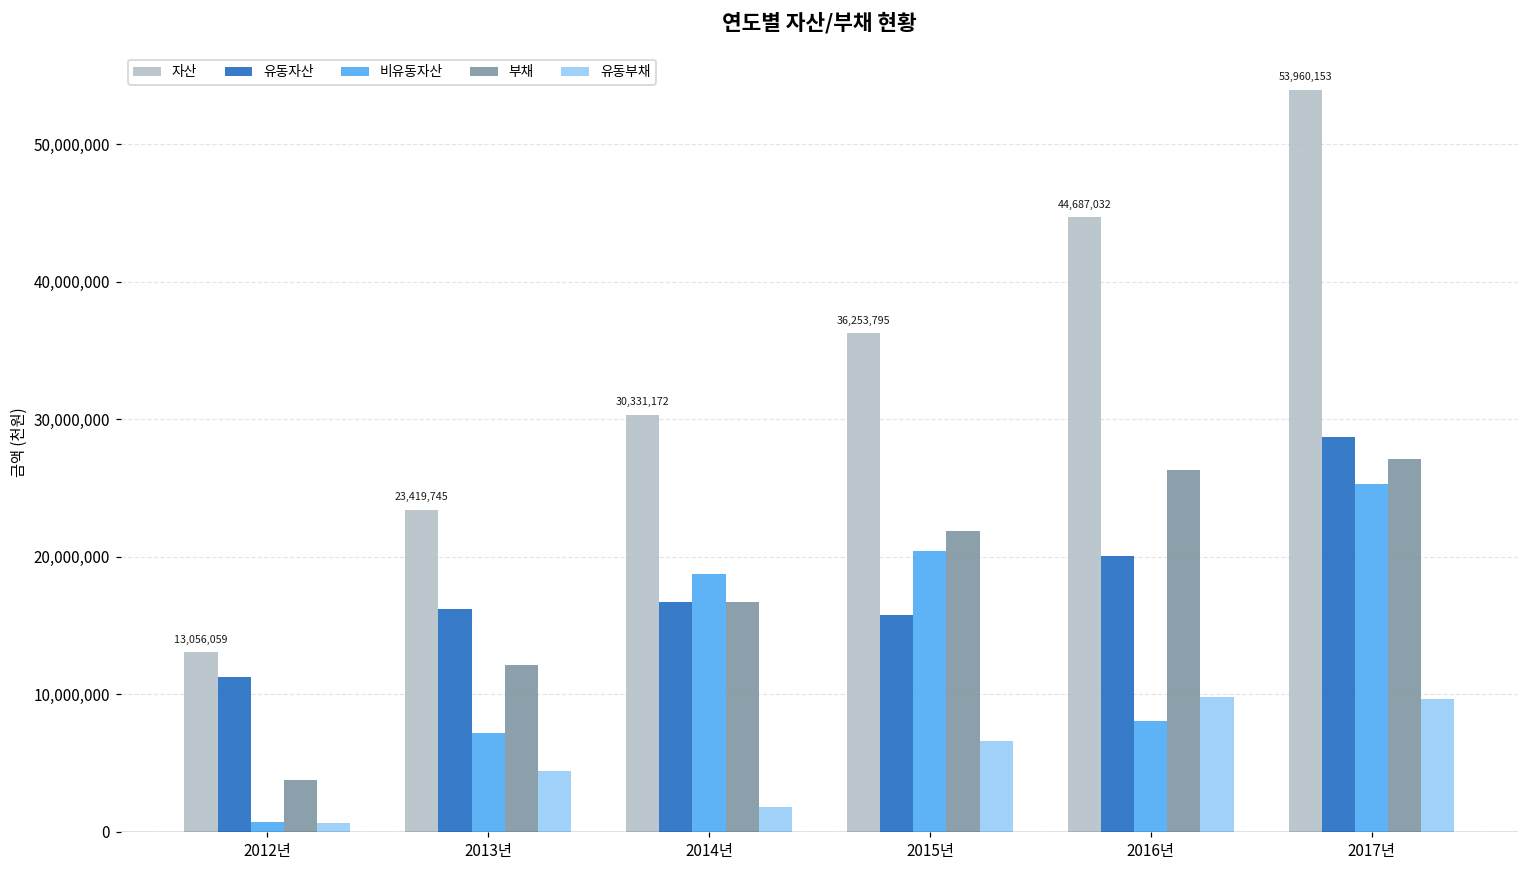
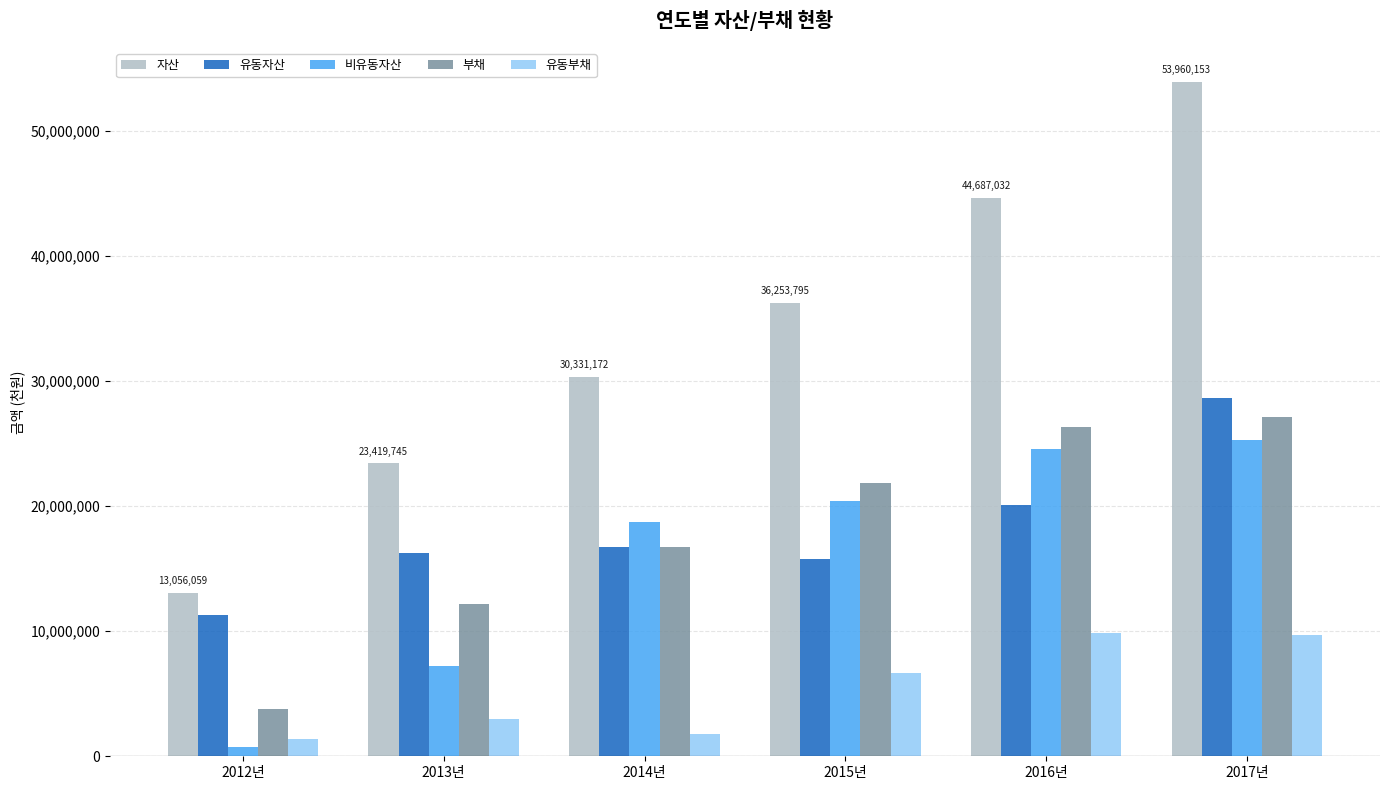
유동부채, 2012년: 700,000 -> 1,400,000
유동부채, 2013년: 4,400,000 -> 3,000,000
비유동자산, 2016년: 8,100,000 -> 24,600,000
